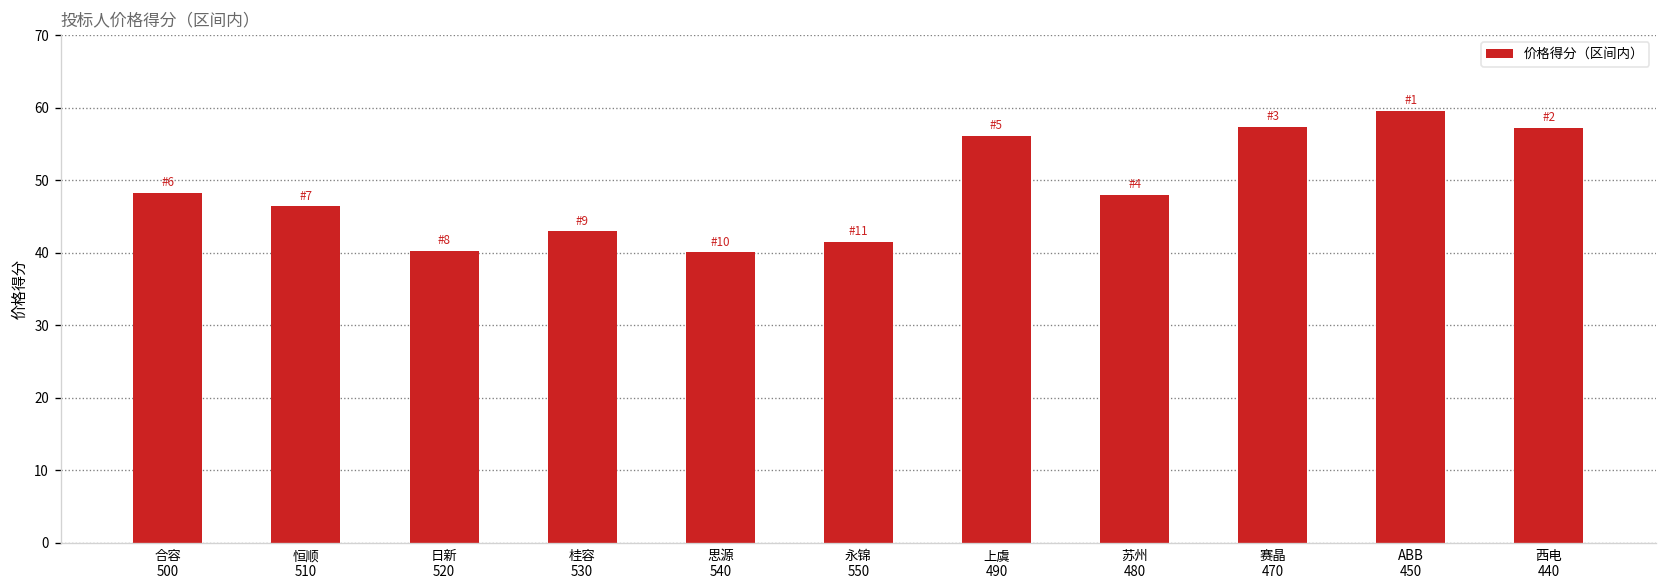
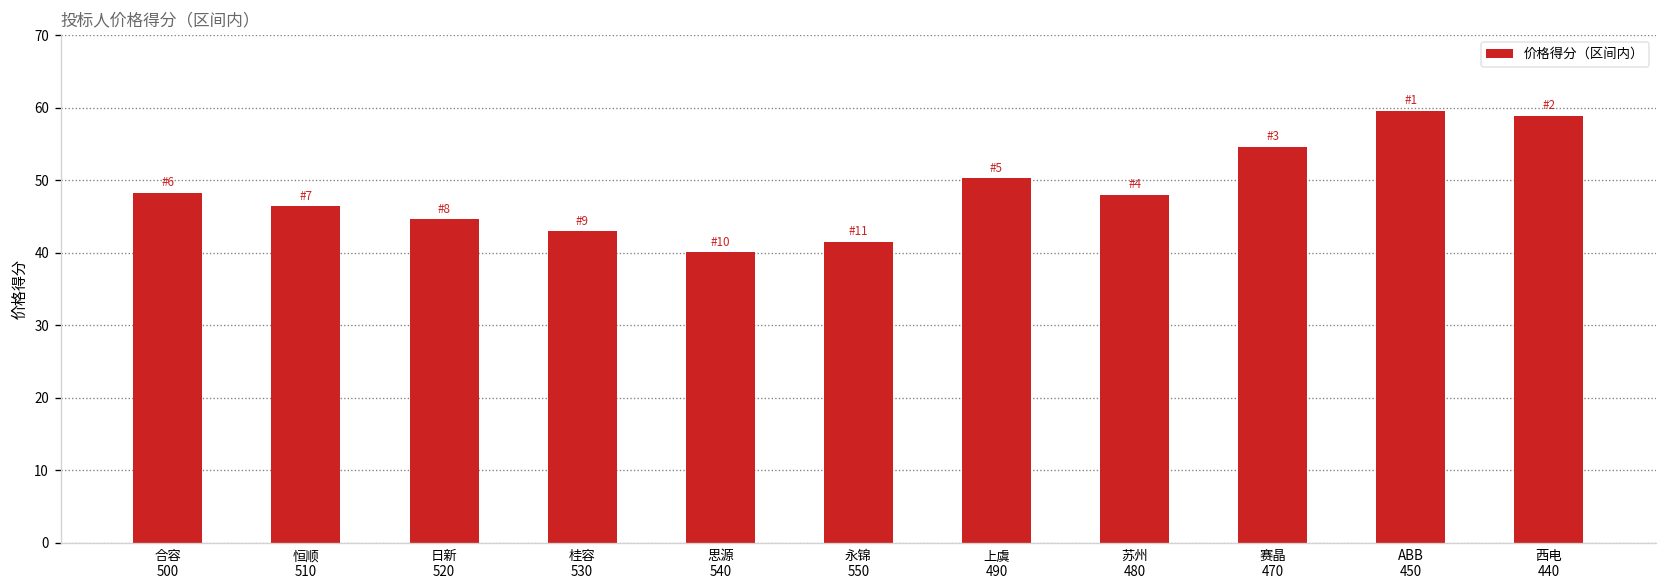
日新 520: 40 -> 45
上虞 490: 56 -> 50
赛晶 470: 57 -> 55
西电 440: 57 -> 59
